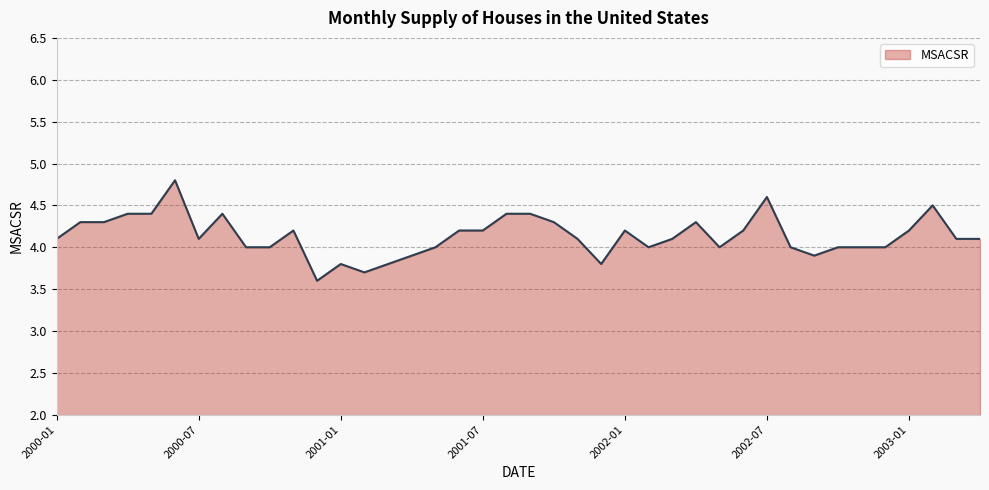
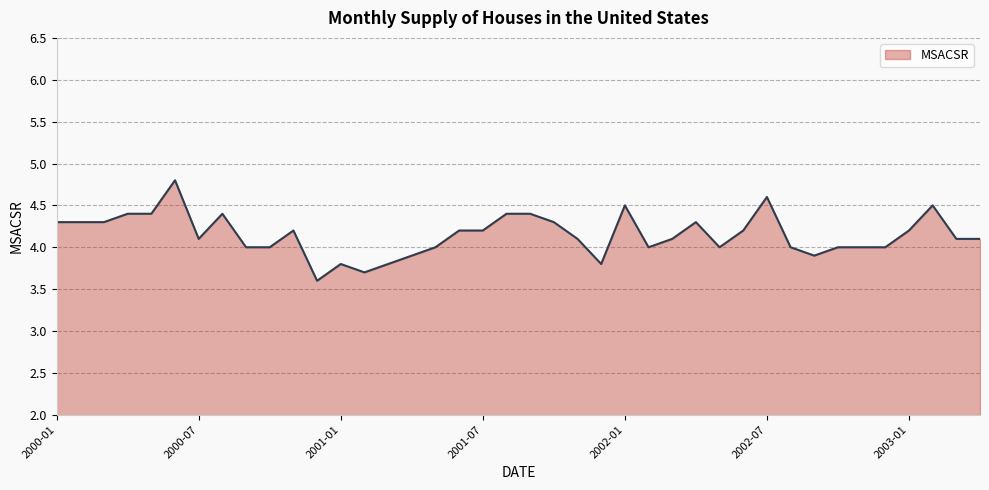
2000-01: 4.1 -> 4.3
2002-01: 4.2 -> 4.5
